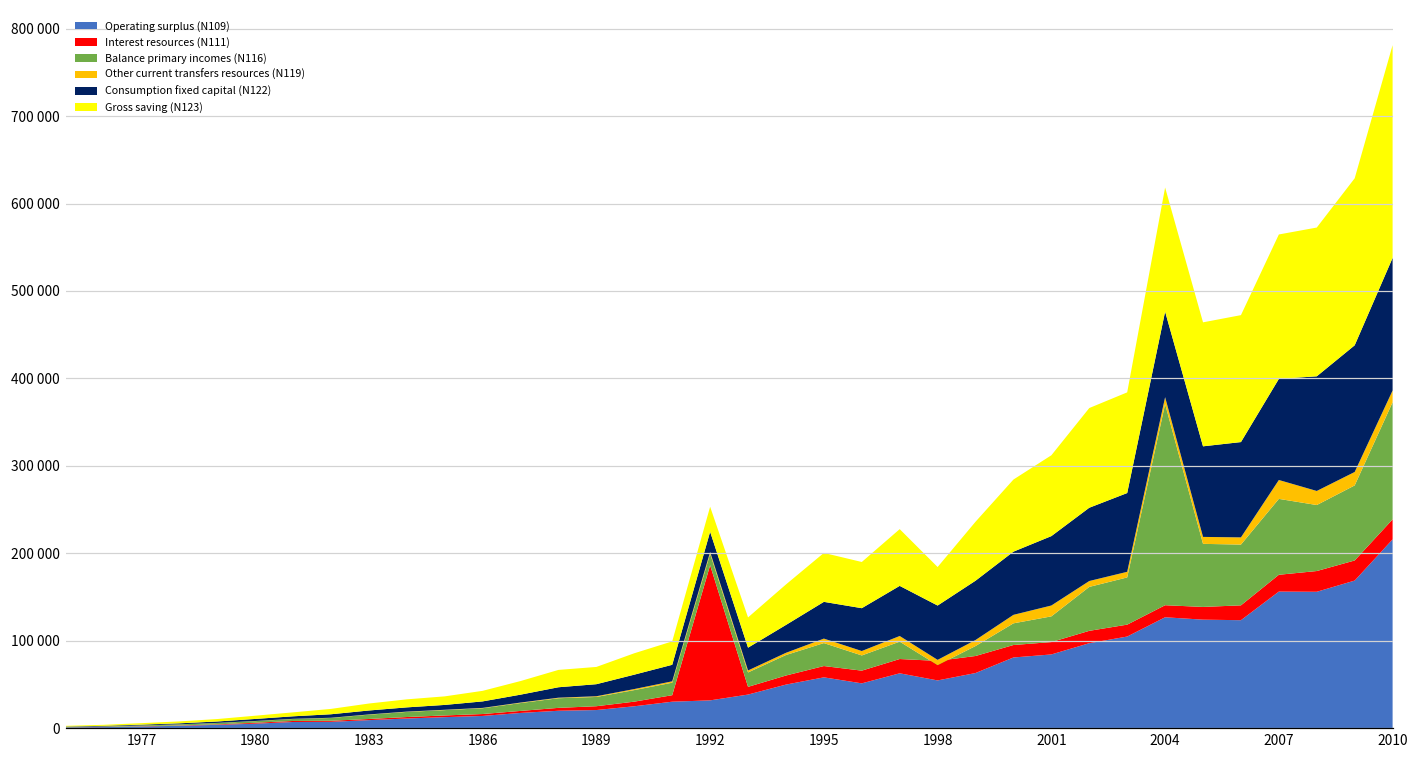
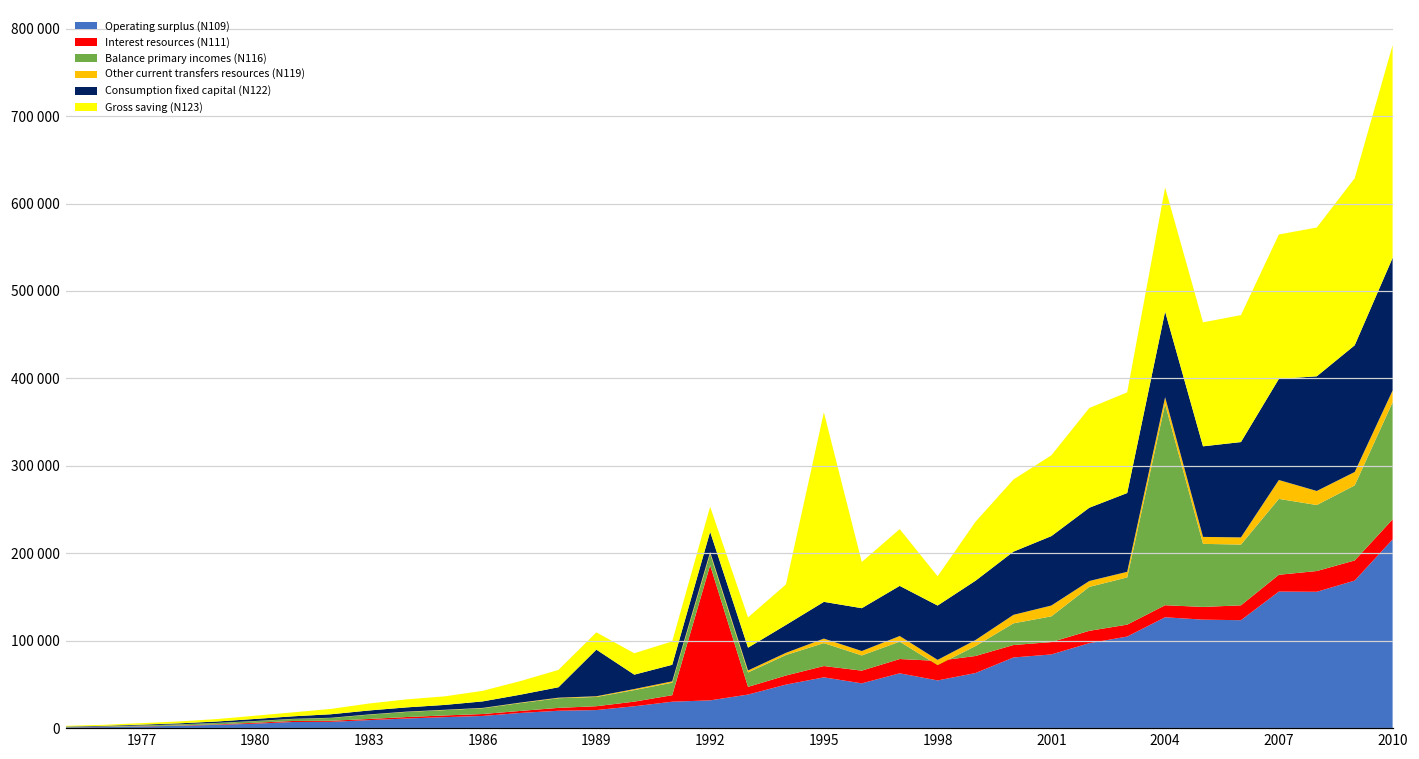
Consumption fixed capital (N122), 1989: 10000 -> 50000
Gross saving (N123), 1995: 60000 -> 220000
Gross saving (N123), 1998: 40000 -> 30000
